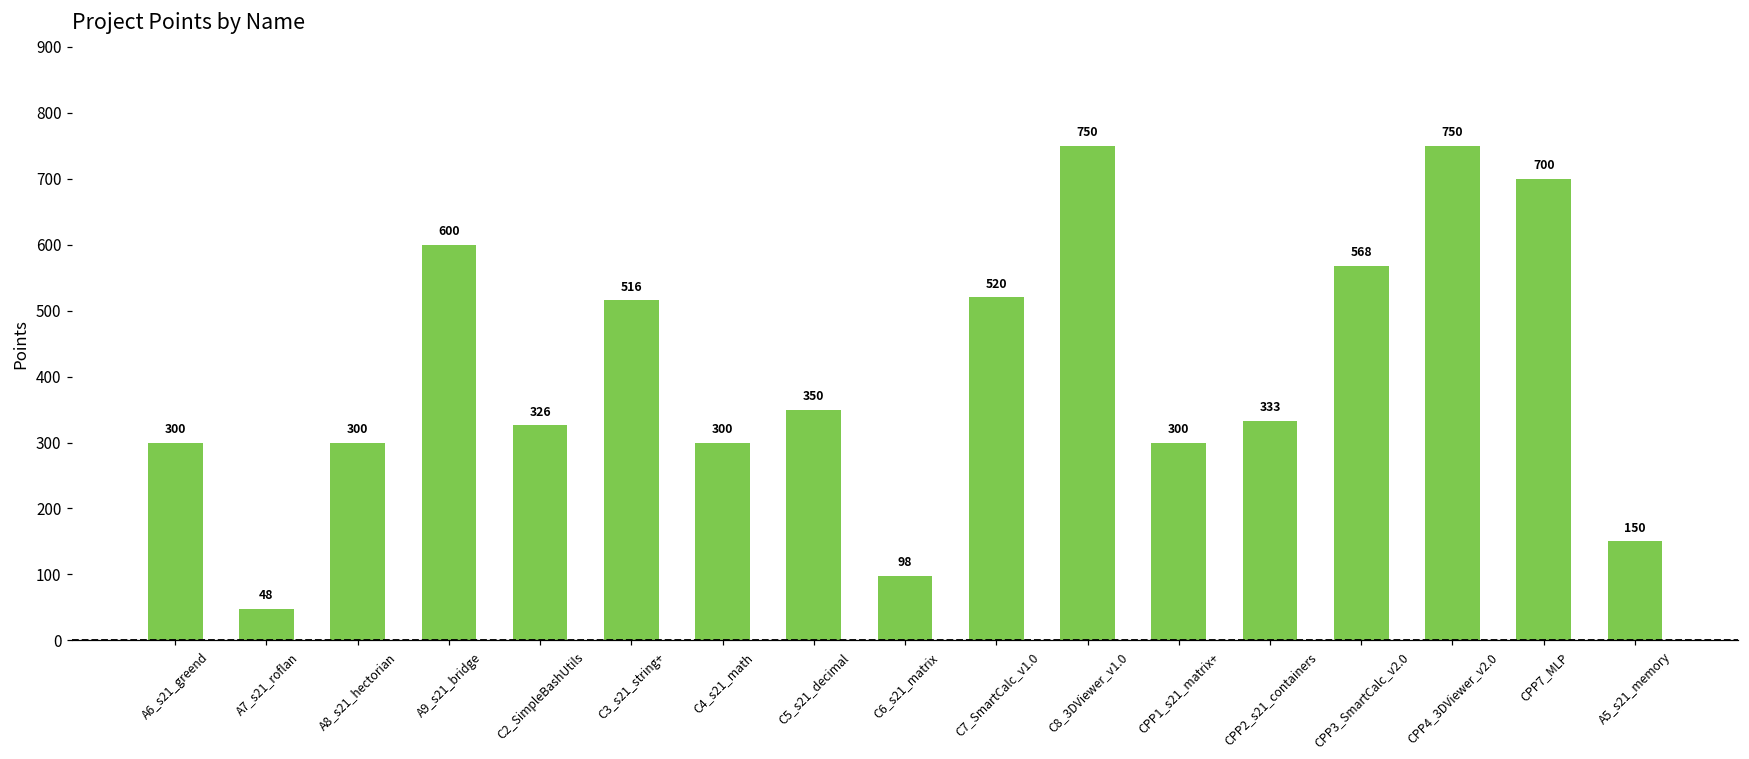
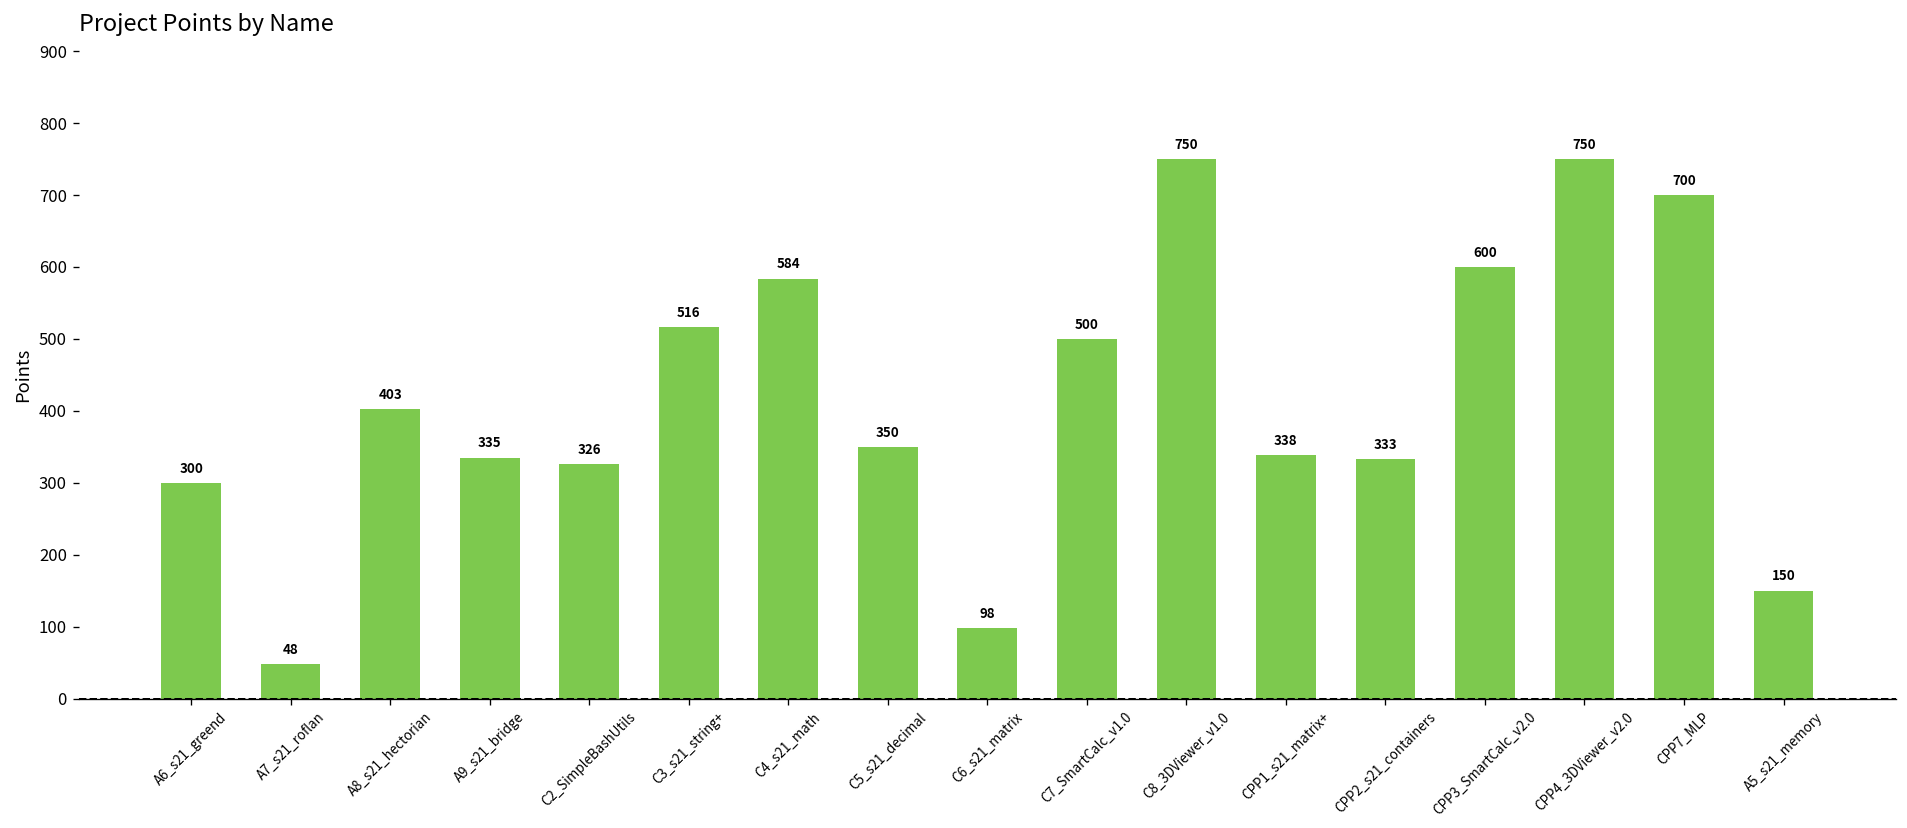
A8_s21_hectorian: 300 -> 403
A9_s21_bridge: 600 -> 335
C4_s21_math: 300 -> 584
C7_SmartCalc_v1.0: 520 -> 500
CPP1_s21_matrix+: 300 -> 338
CPP3_SmartCalc_v2.0: 568 -> 600
